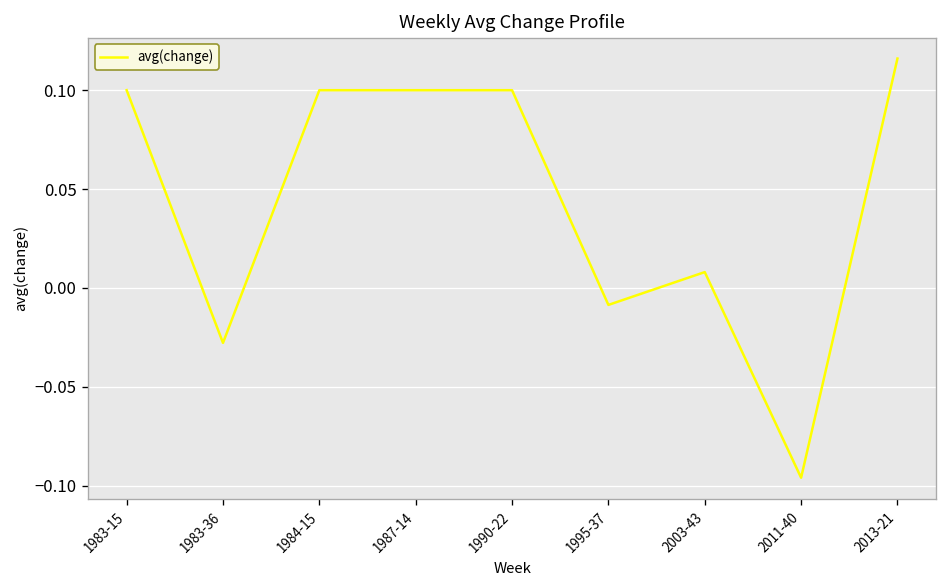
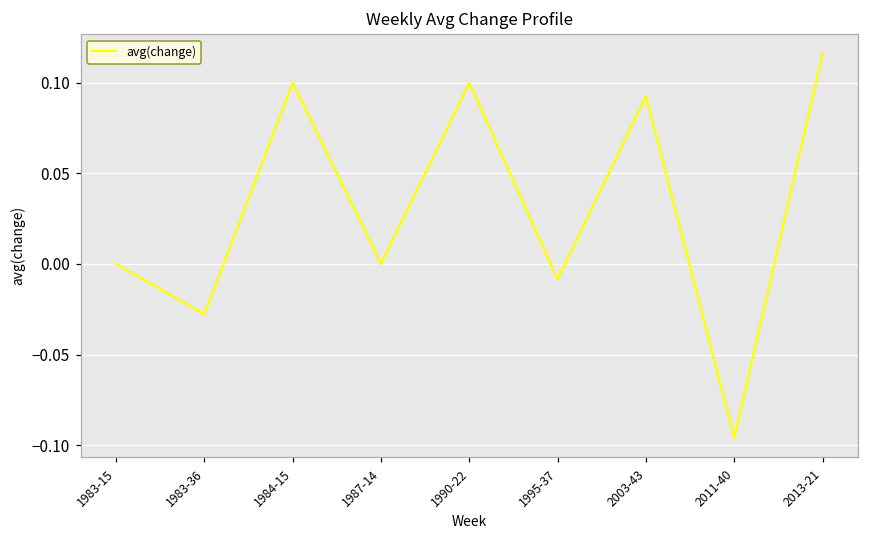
1983-15: 0.1 -> 0.0
1987-14: 0.1 -> 0.0
2003-43: 0.008 -> 0.093
